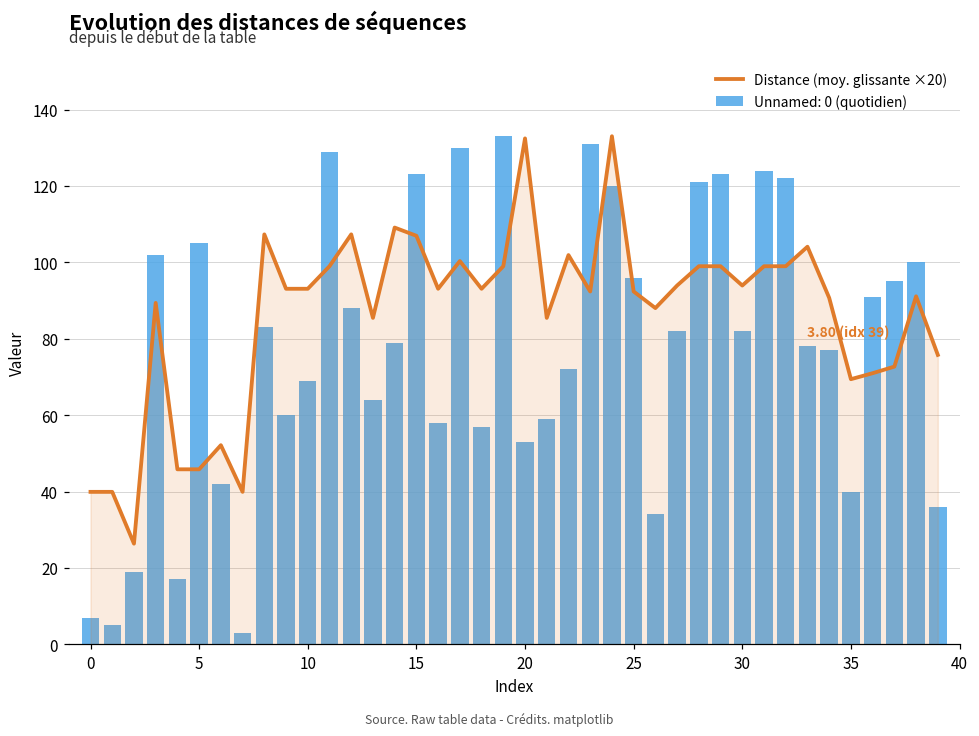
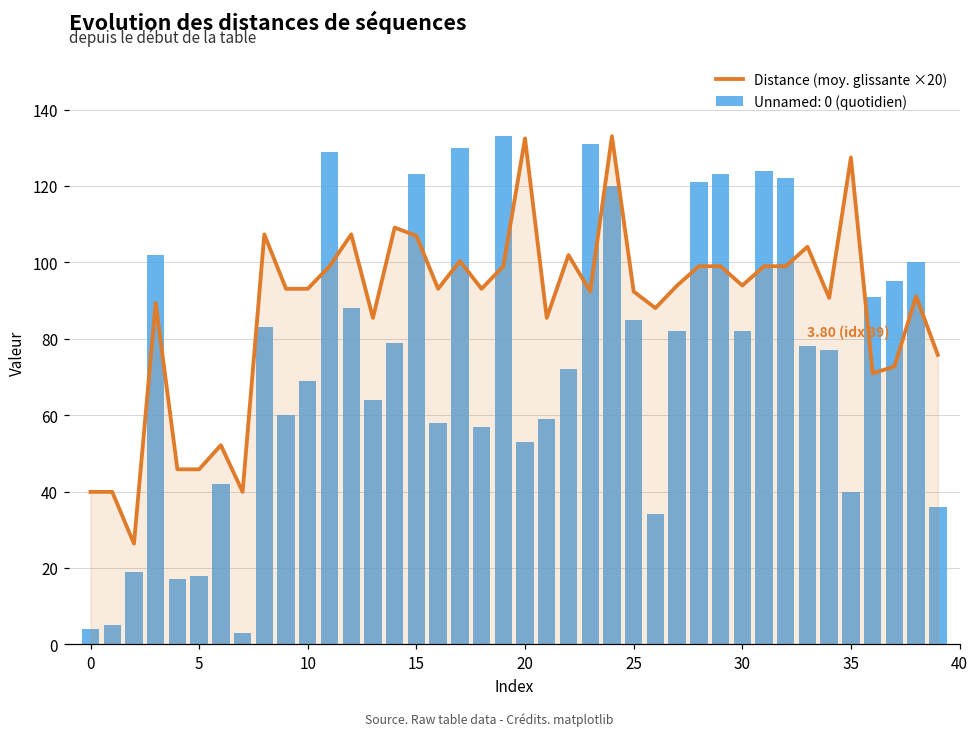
Unnamed: 0 (quotidien), 0: 7 -> 4
Unnamed: 0 (quotidien), 5: 105 -> 18
Unnamed: 0 (quotidien), 25: 96 -> 85
Distance (moy. glissante ×20), 35: 69 -> 127
